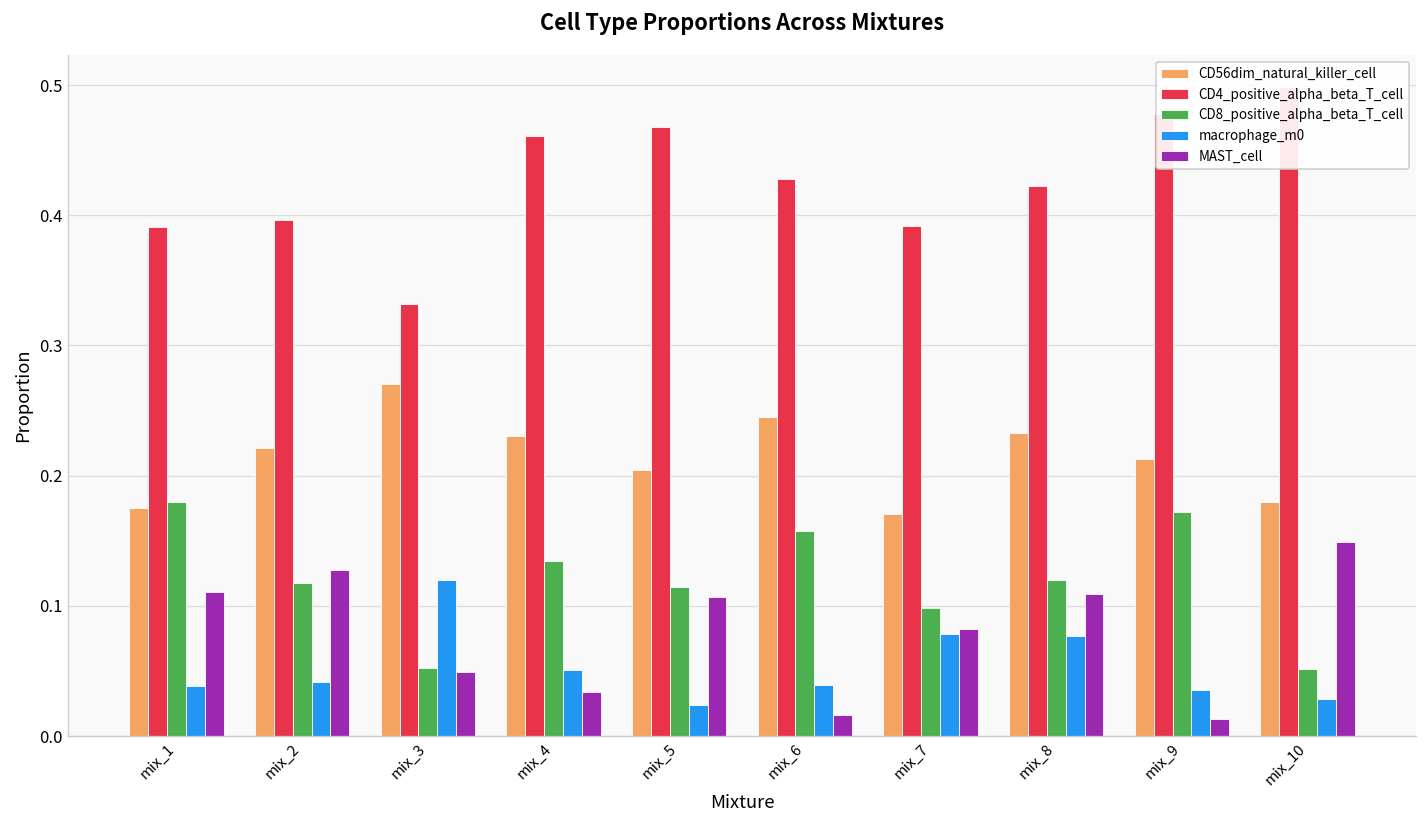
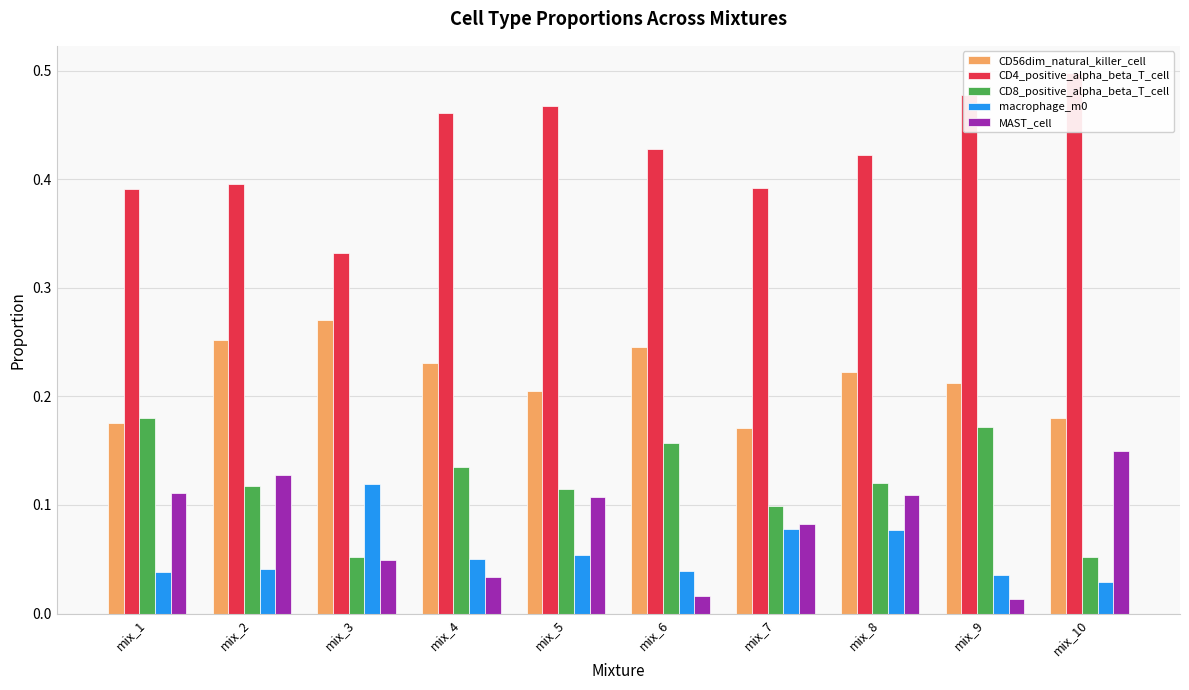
CD56dim_natural_killer_cell, mix_2: 0.221 -> 0.252
macrophage_m0, mix_5: 0.024 -> 0.054
CD56dim_natural_killer_cell, mix_8: 0.233 -> 0.223
